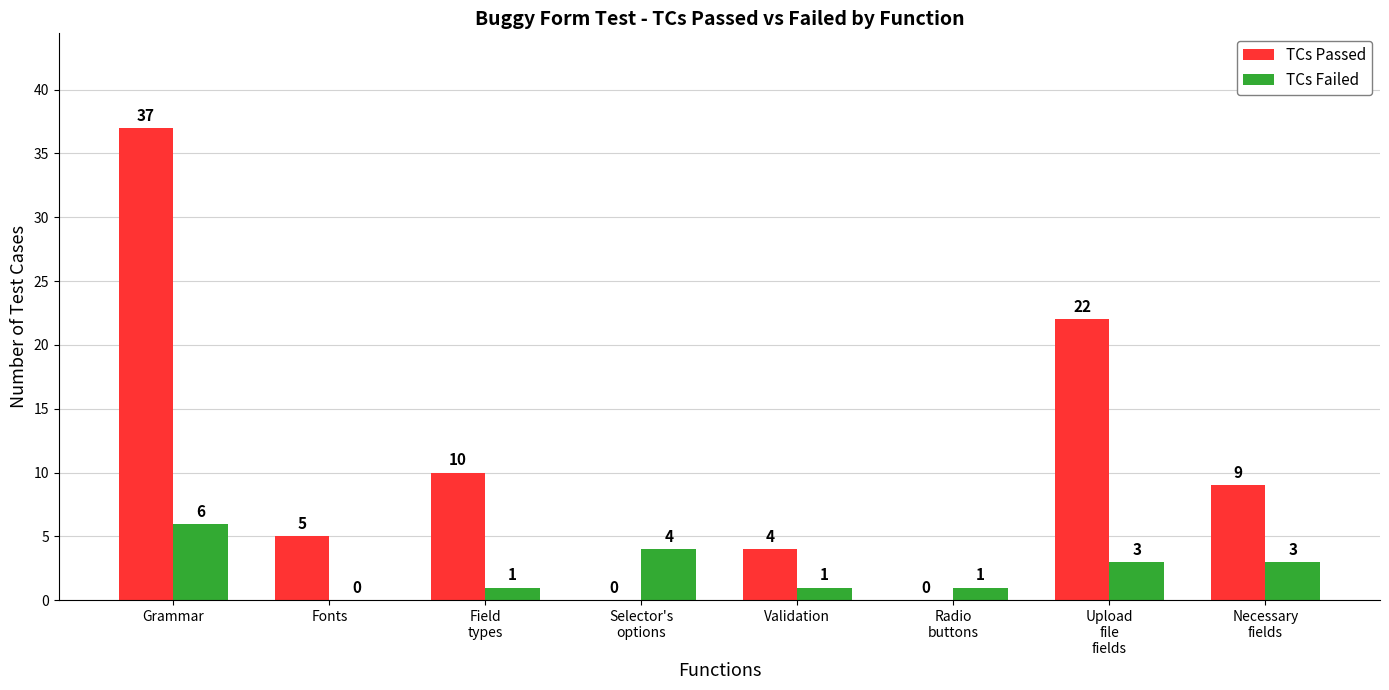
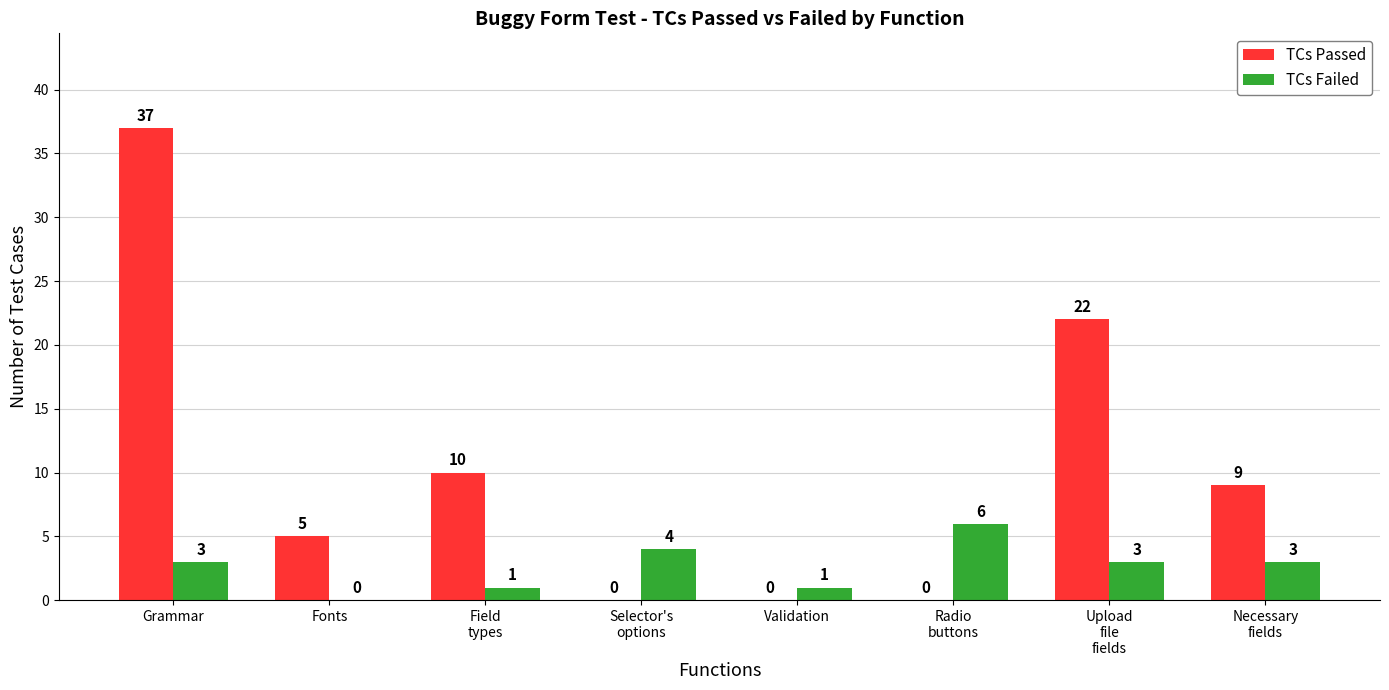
TCs Failed, Grammar: 6 -> 3
TCs Passed, Validation: 4 -> 0
TCs Failed, Radio buttons: 1 -> 6
